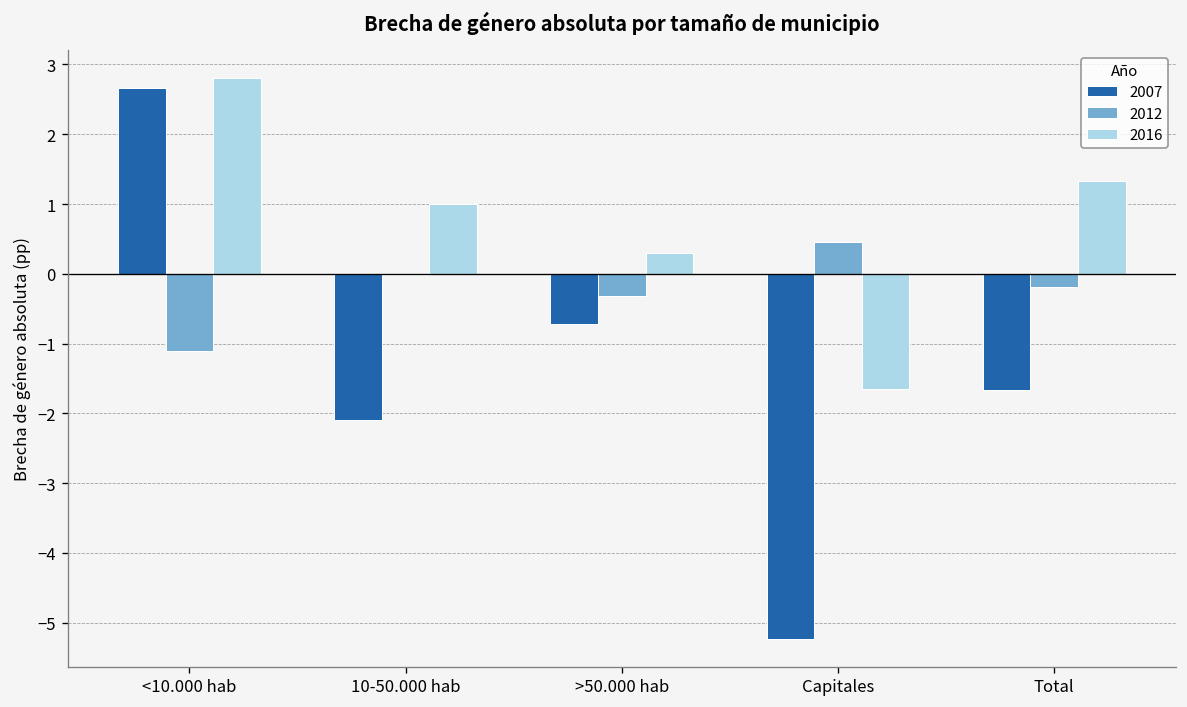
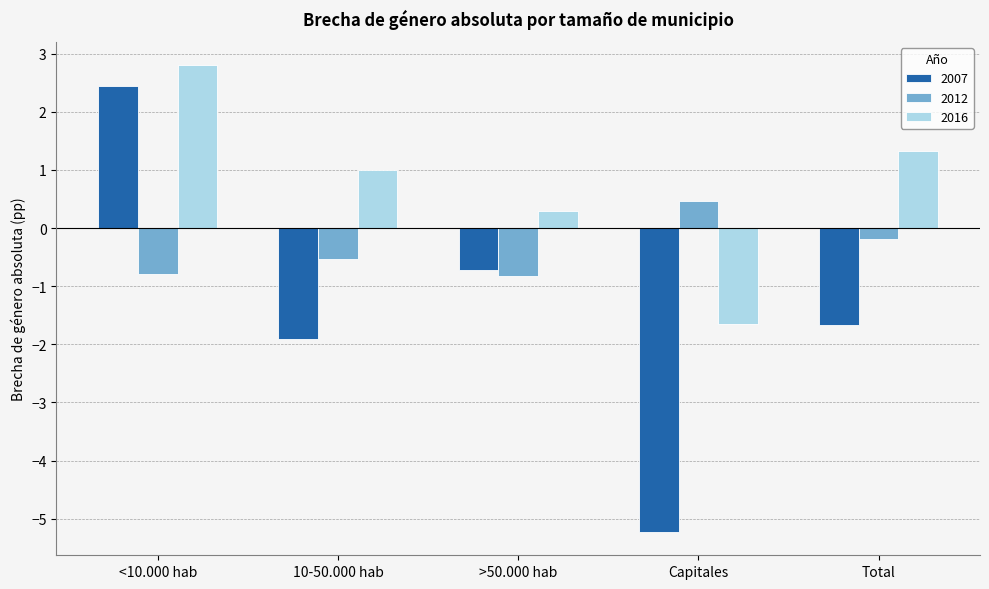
2007, <10.000 hab: 2.7 -> 2.4
2012, <10.000 hab: -1.1 -> -0.8
2007, 10-50.000 hab: -2.1 -> -1.9
2012, 10-50.000 hab: 0.0 -> -0.5
2012, >50.000 hab: -0.3 -> -0.8
